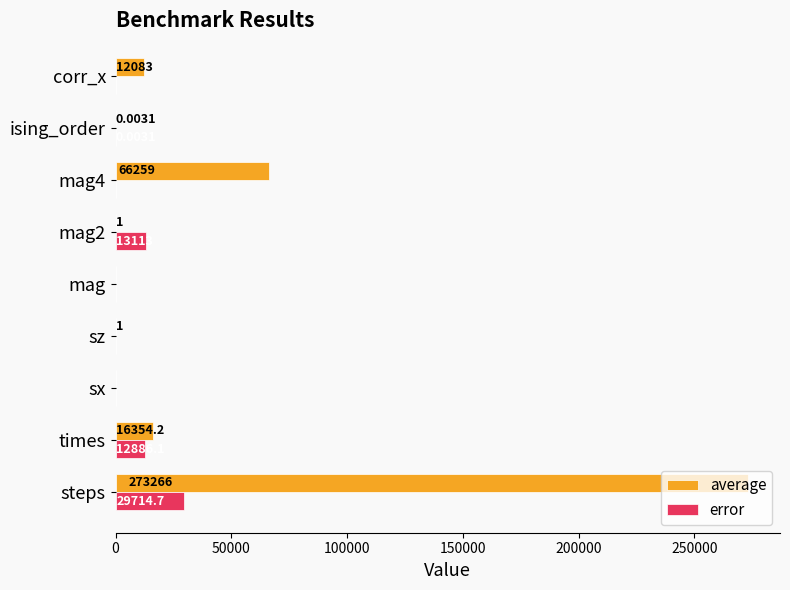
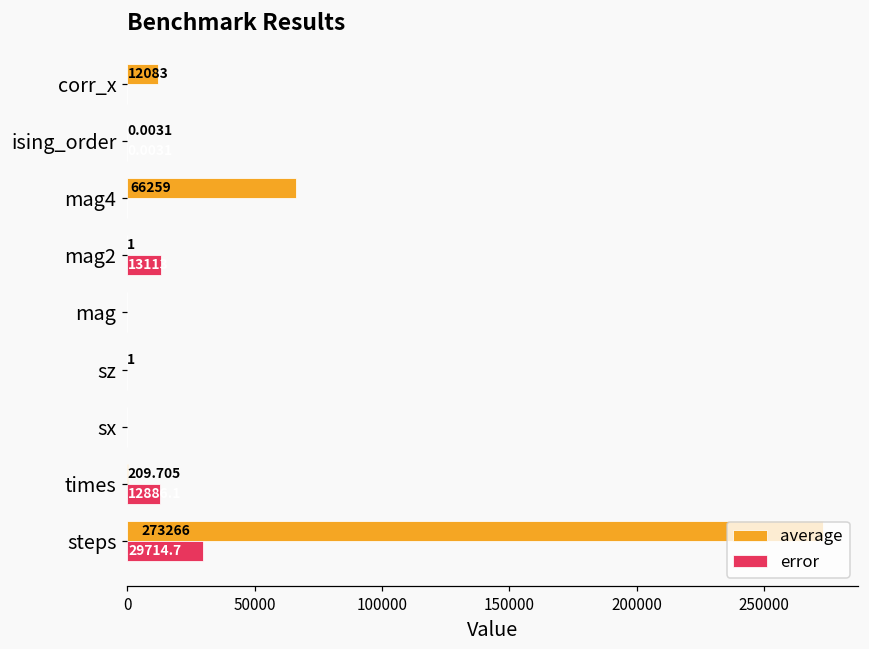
average, times: 16354.2 -> 209.705
